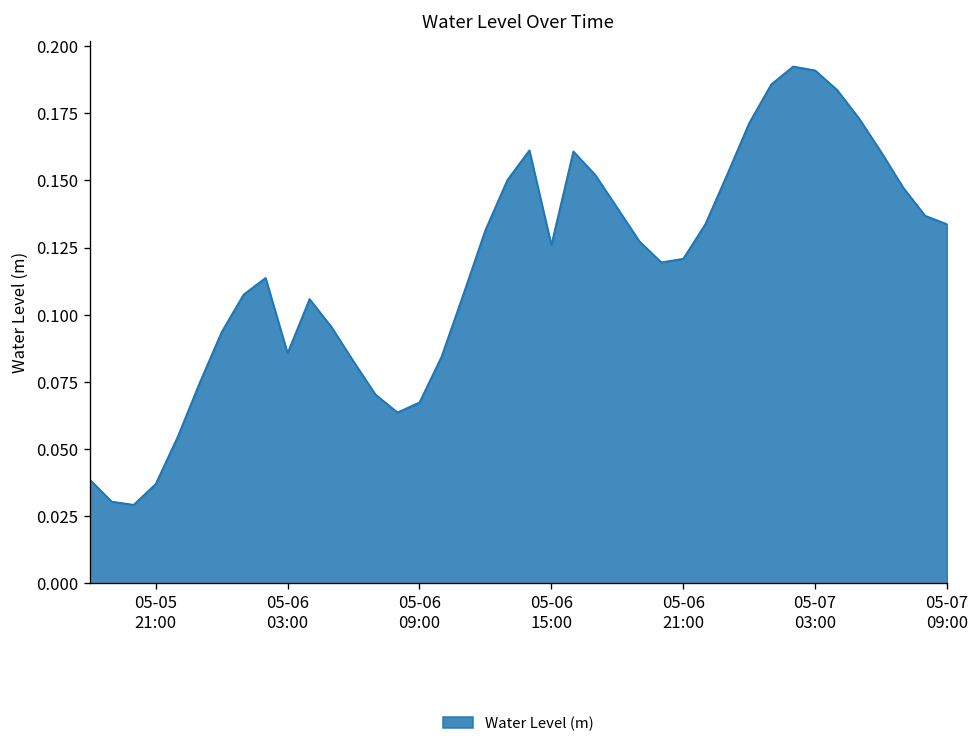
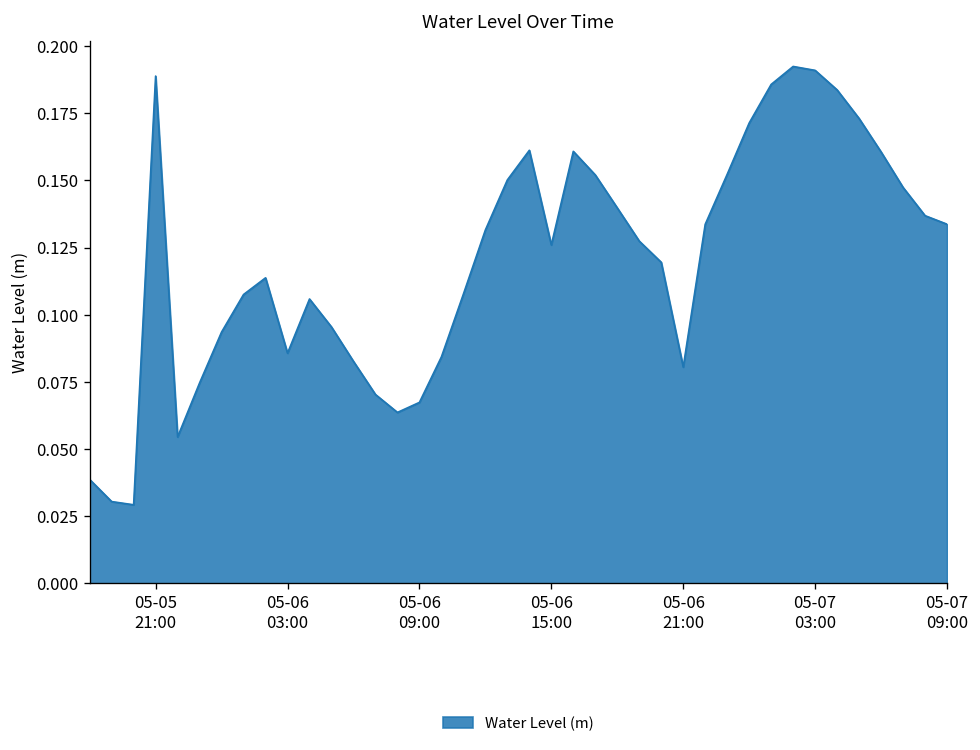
05-05 21:00: 0.037 -> 0.189
05-06 21:00: 0.121 -> 0.081
